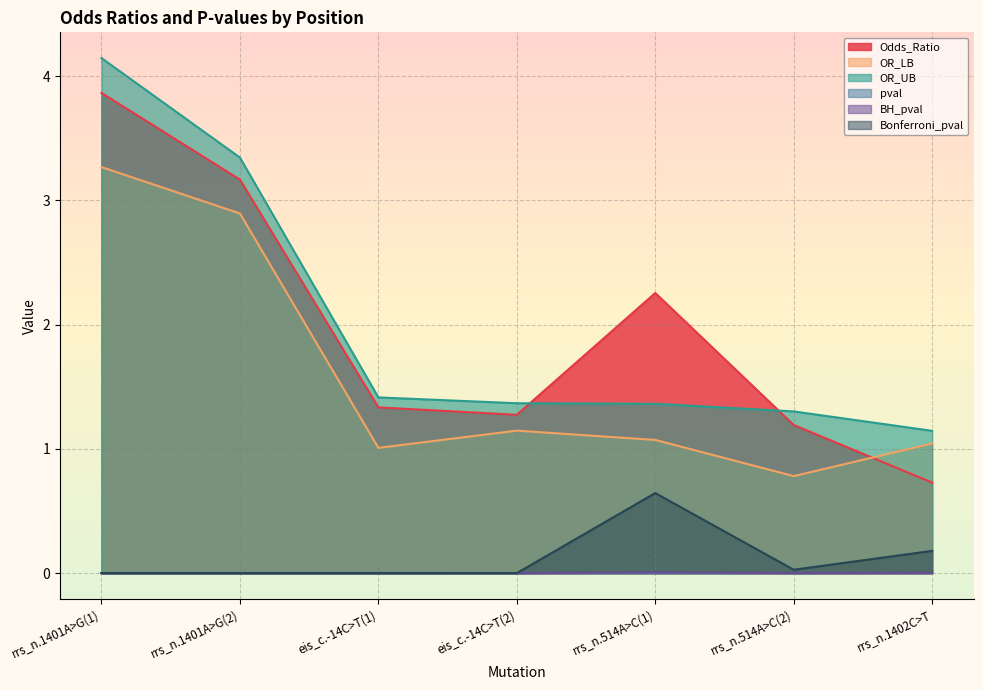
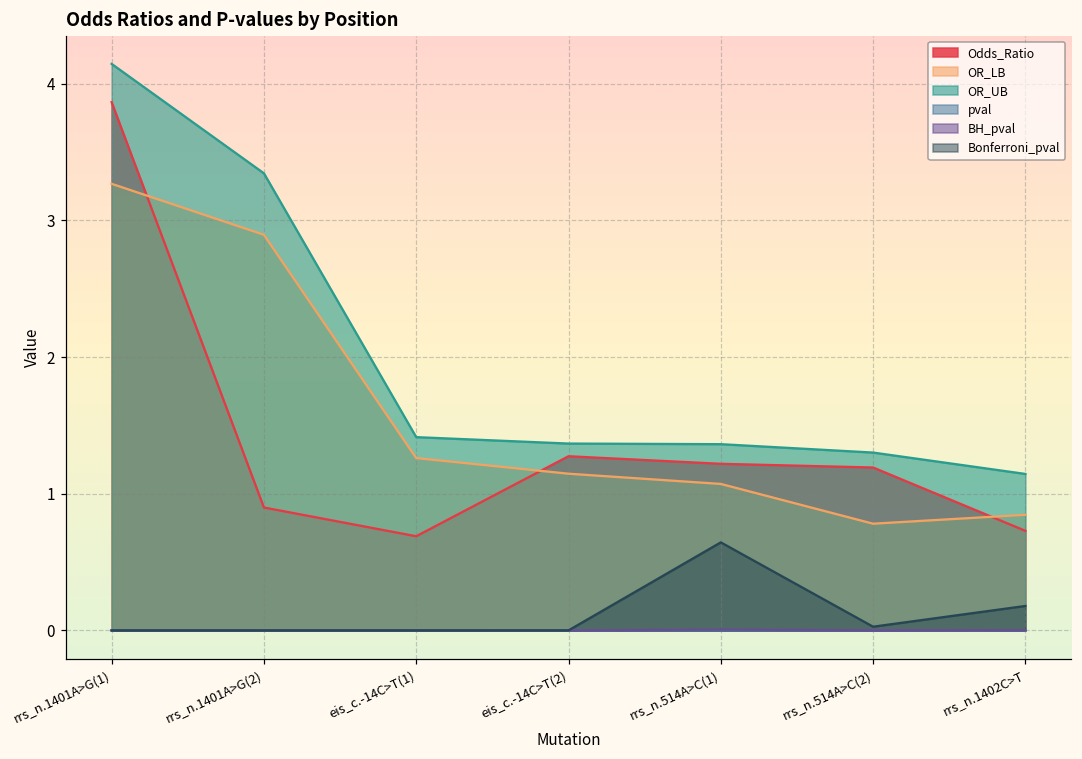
Odds_Ratio, rrs_n.1401A>G(2): 3.17 -> 0.90
Odds_Ratio, eis_c.-14C>T(1): 1.33 -> 0.69
OR_LB, eis_c.-14C>T(1): 1.01 -> 1.26
Odds_Ratio, rrs_n.514A>C(1): 2.25 -> 1.22
OR_LB, rrs_n.1402C>T: 1.04 -> 0.85
